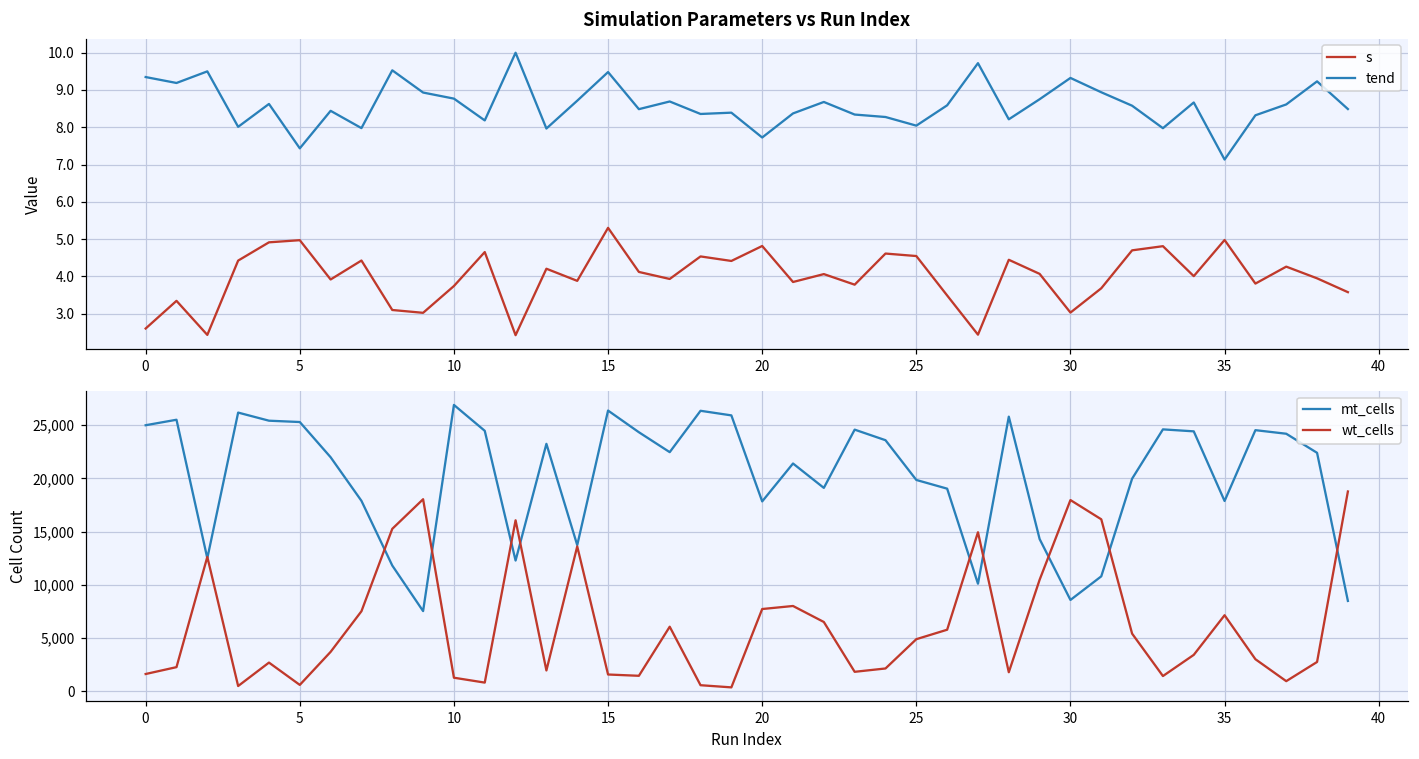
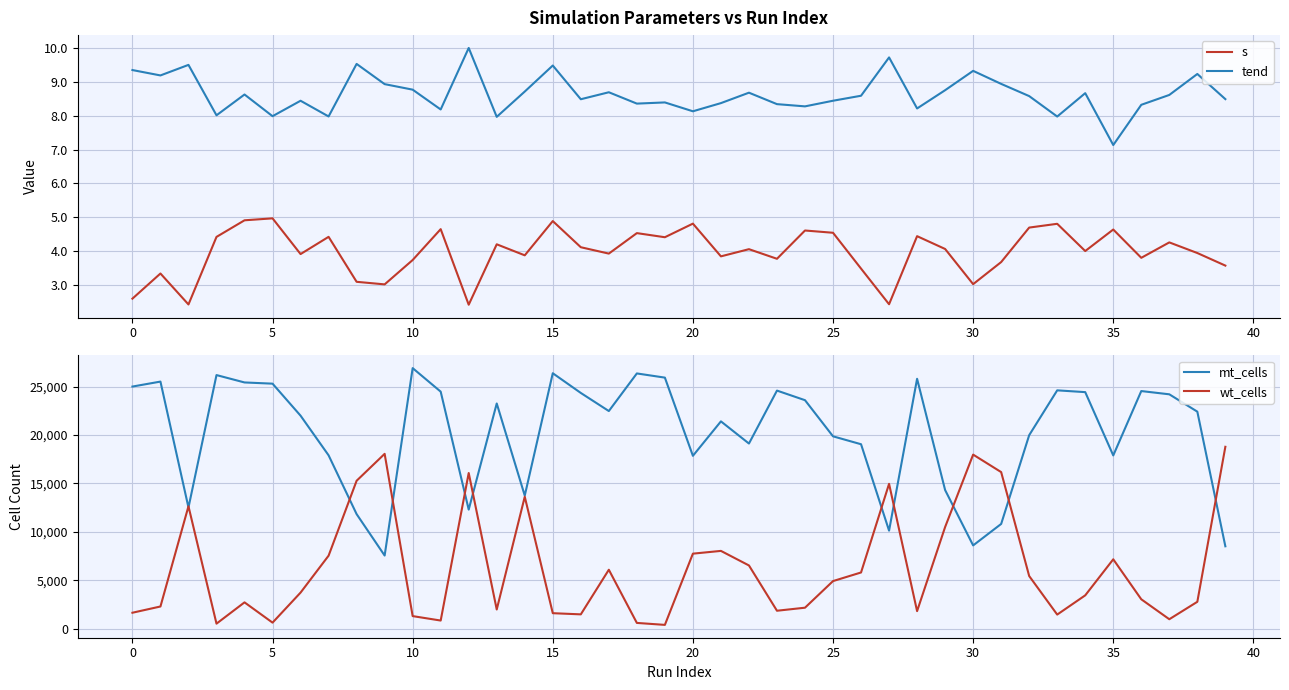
Simulation Parameters vs Run Index, tend, 5: 7.4 -> 8.0
Simulation Parameters vs Run Index, s, 15: 5.3 -> 4.9
Simulation Parameters vs Run Index, tend, 20: 7.7 -> 8.1
Simulation Parameters vs Run Index, tend, 25: 8.0 -> 8.4
Simulation Parameters vs Run Index, s, 35: 5.0 -> 4.6
